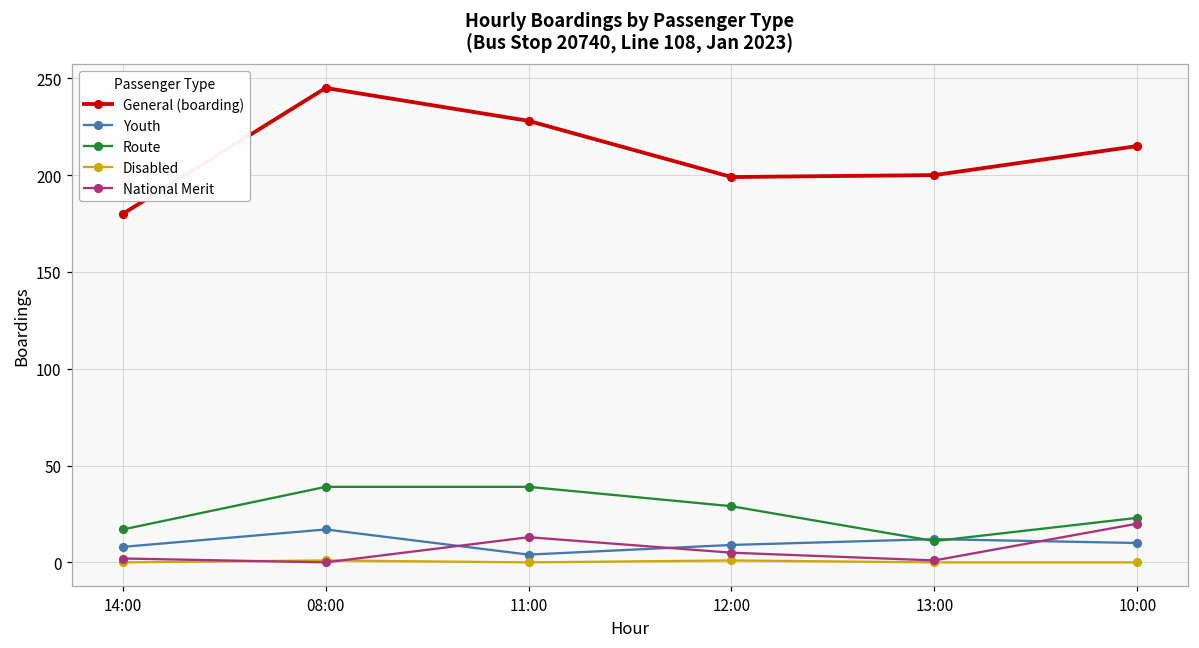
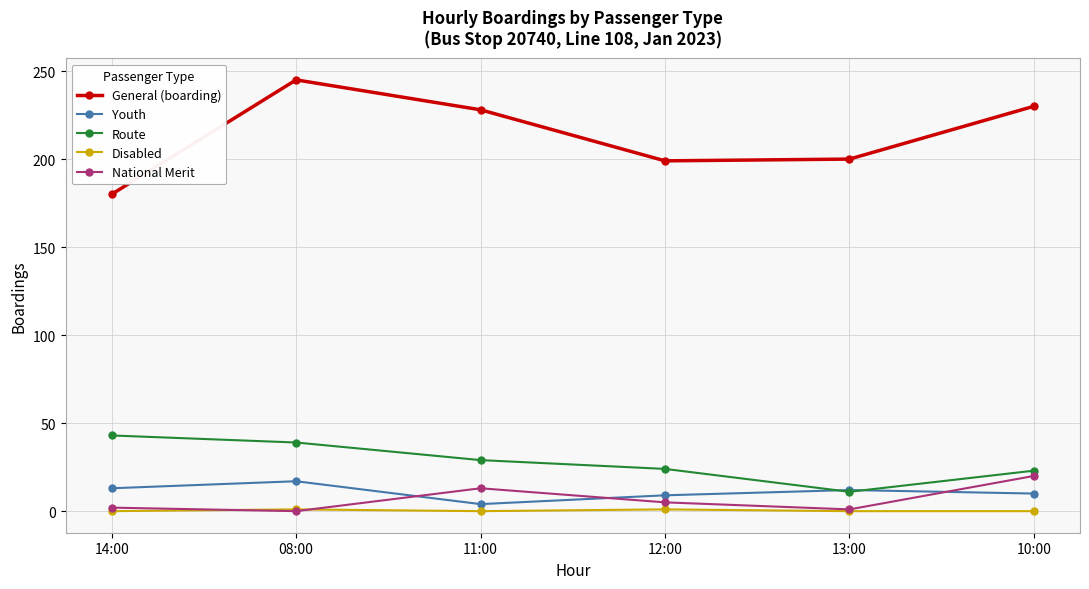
Youth, 14:00: 8 -> 13
Route, 14:00: 17 -> 43
Route, 11:00: 39 -> 29
Route, 12:00: 29 -> 24
General (boarding), 10:00: 215 -> 230
